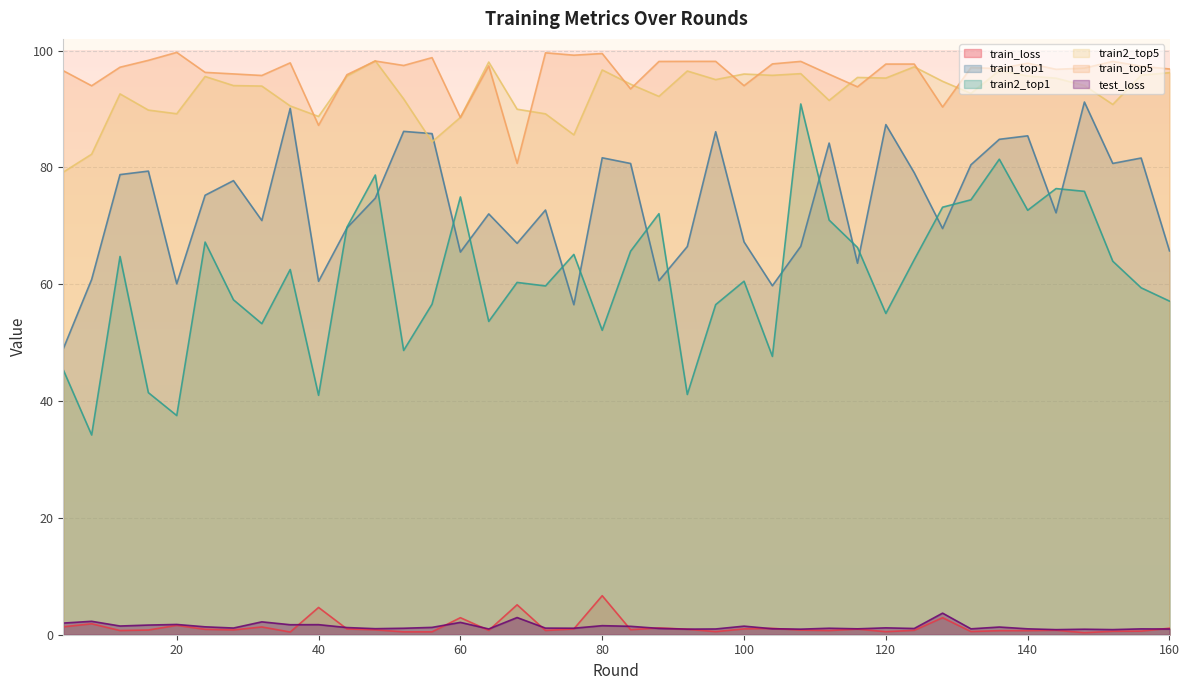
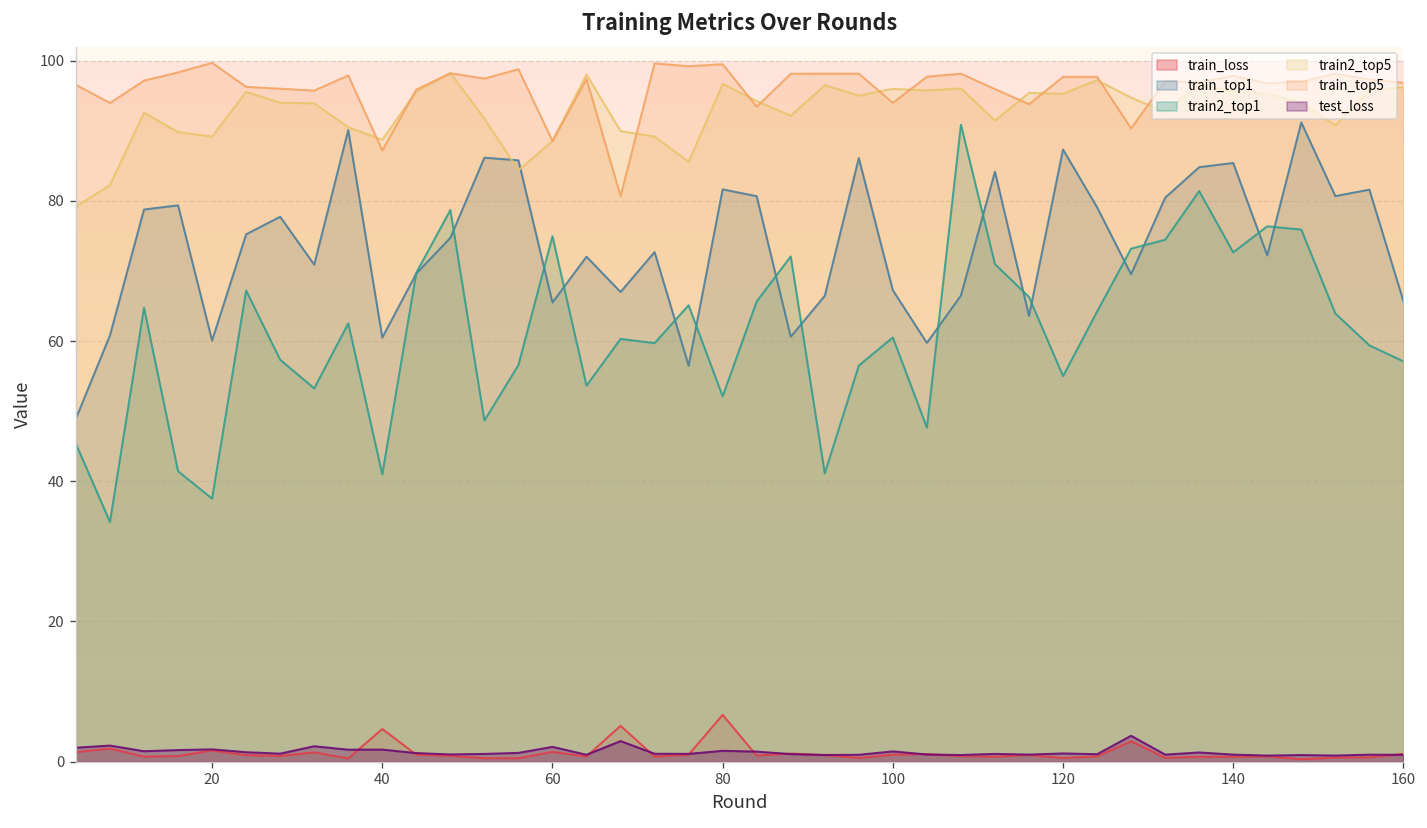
train_loss, 60: 3 -> 1
